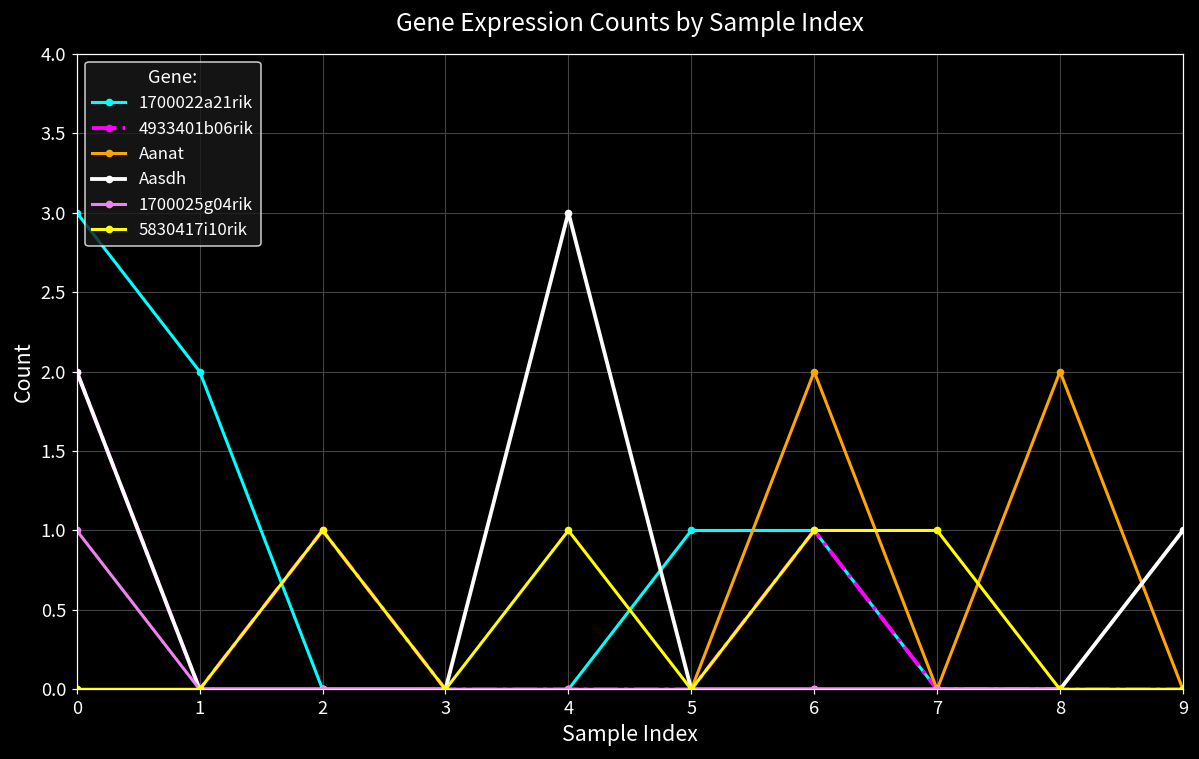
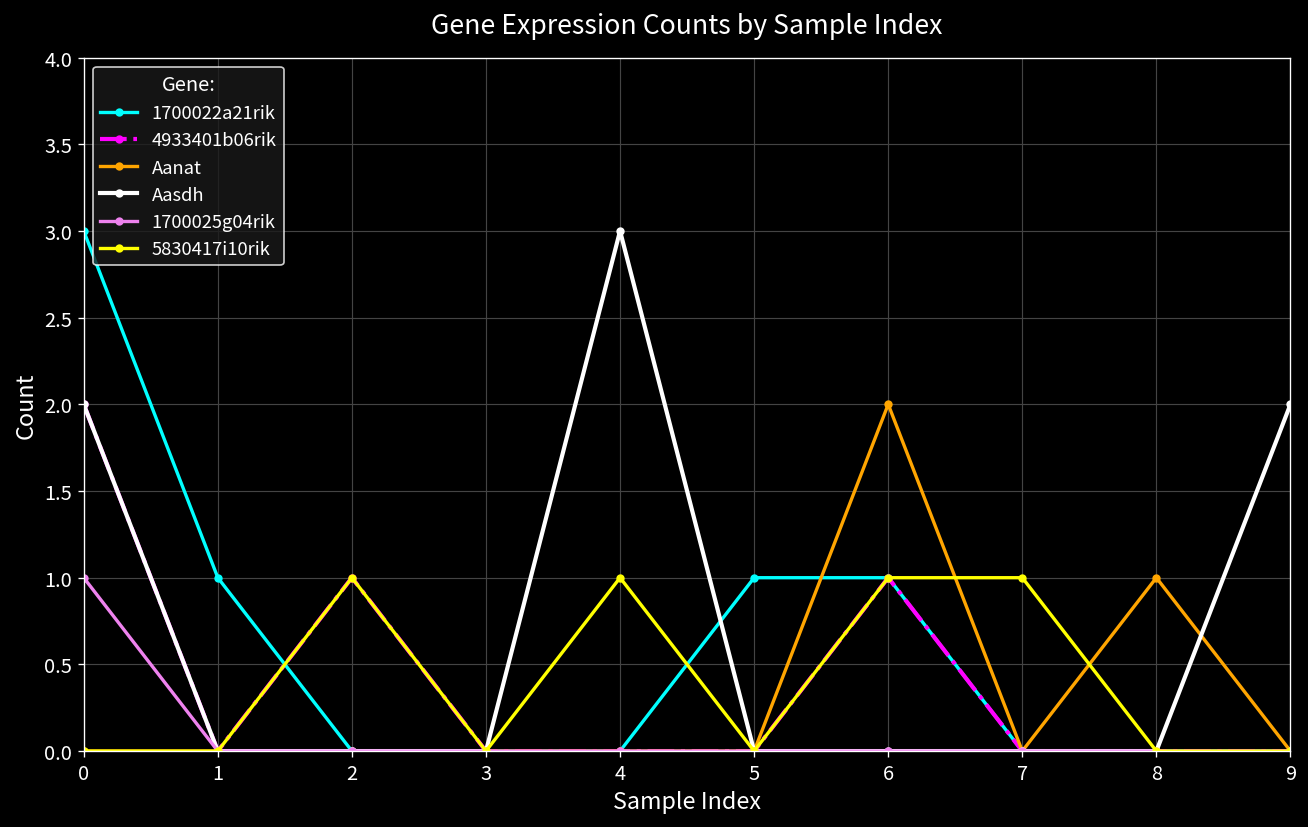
1700022a21rik, 1: 2 -> 1
Aanat, 8: 2 -> 1
Aasdh, 9: 1 -> 2
